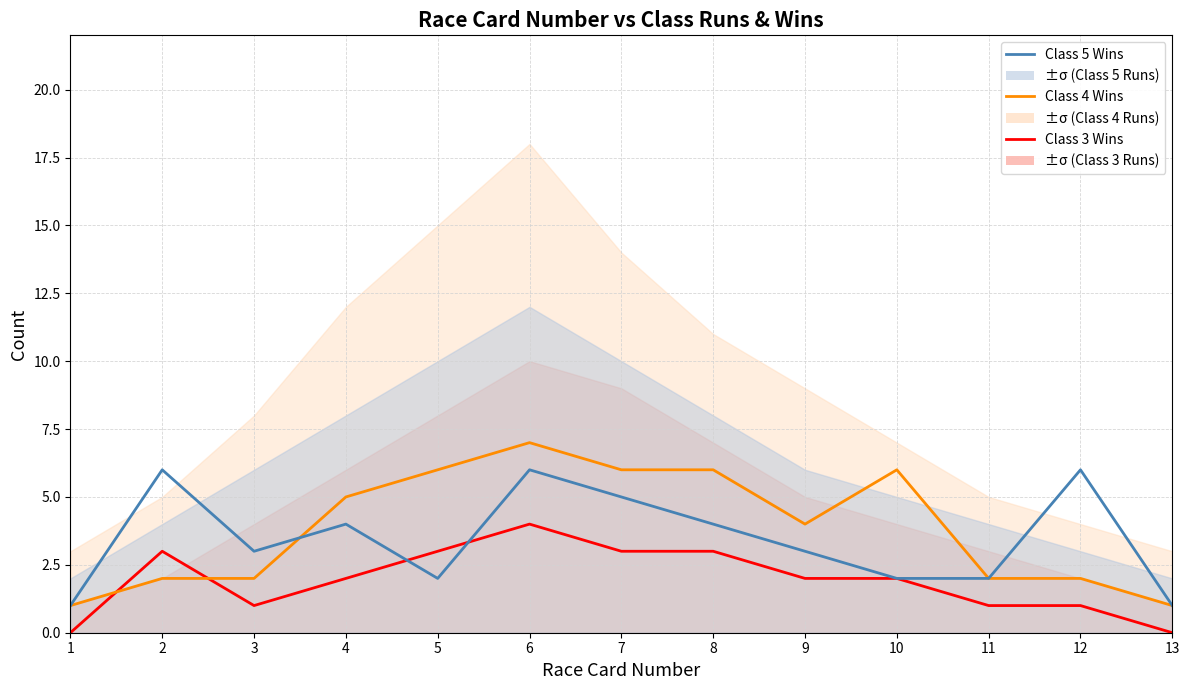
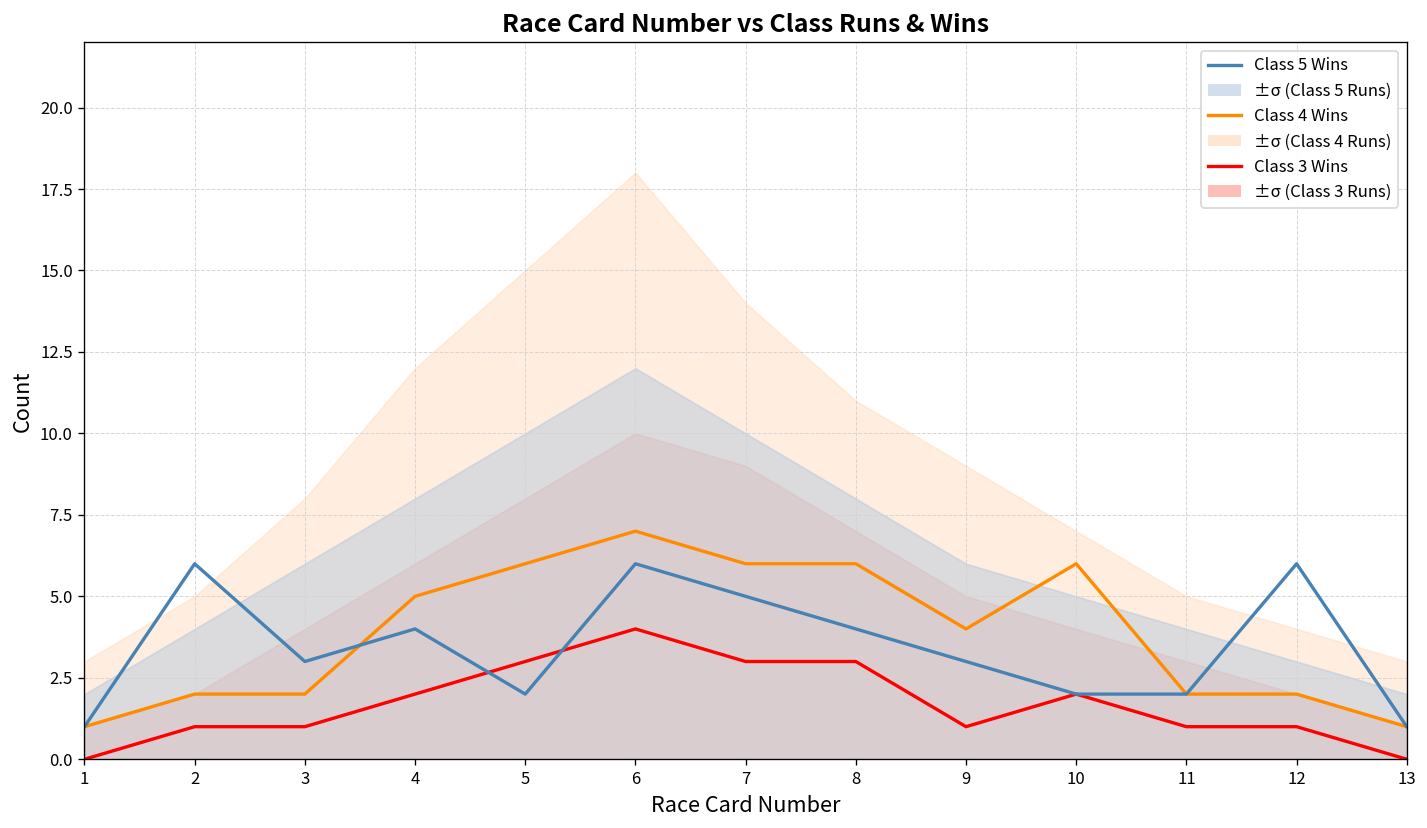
Class 3 Wins, 2: 3 -> 1
Class 3 Wins, 9: 2 -> 1
